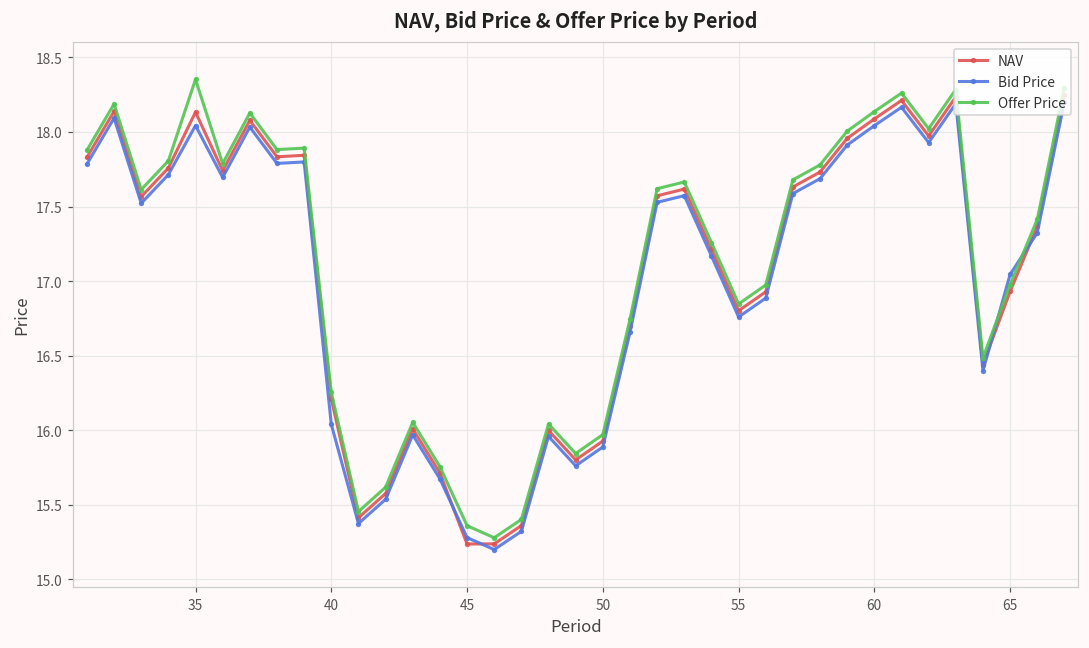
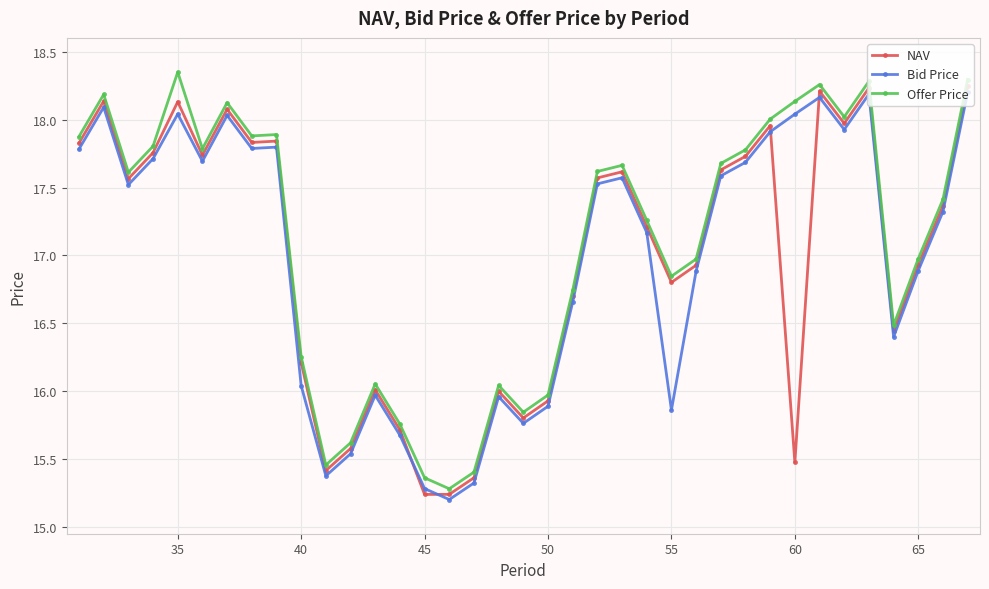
Bid Price, 55: 16.76 -> 15.86
NAV, 60: 18.09 -> 15.47
Bid Price, 65: 17.05 -> 16.89
